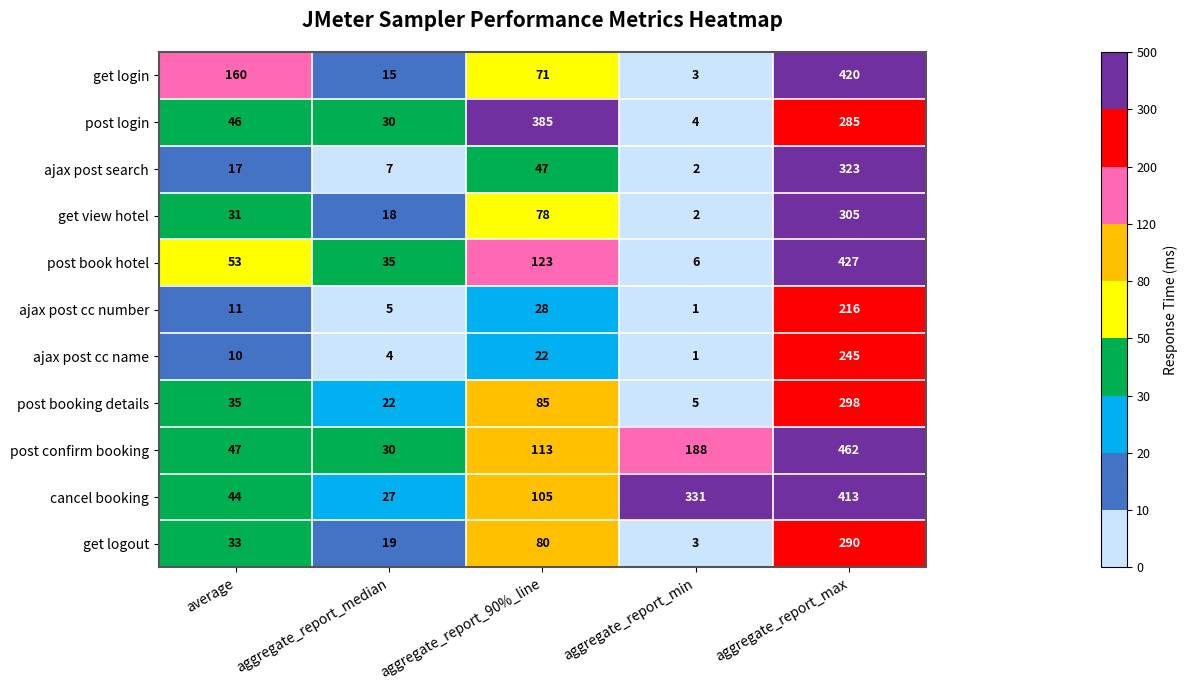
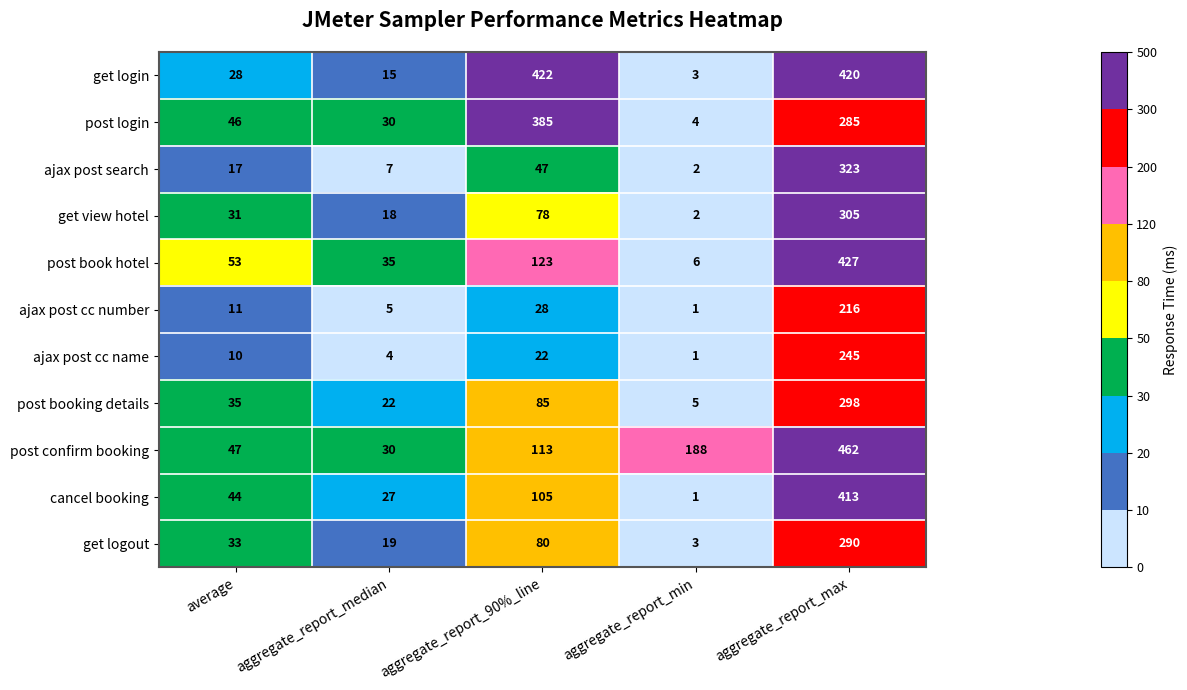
get login, average: 160 -> 28
get login, aggregate_report_90%_line: 71 -> 422
cancel booking, aggregate_report_min: 331 -> 1
